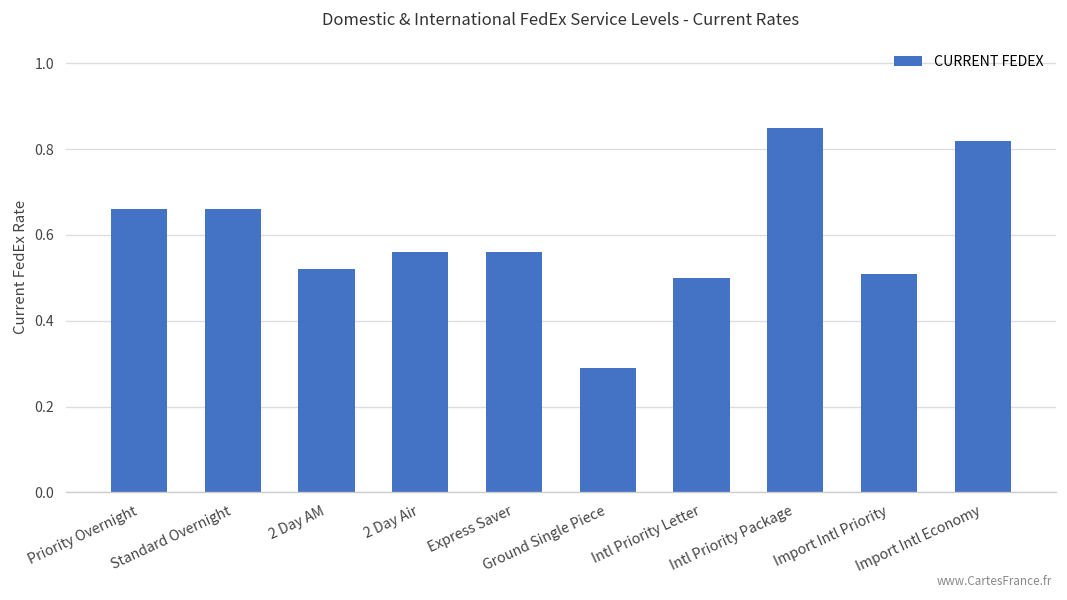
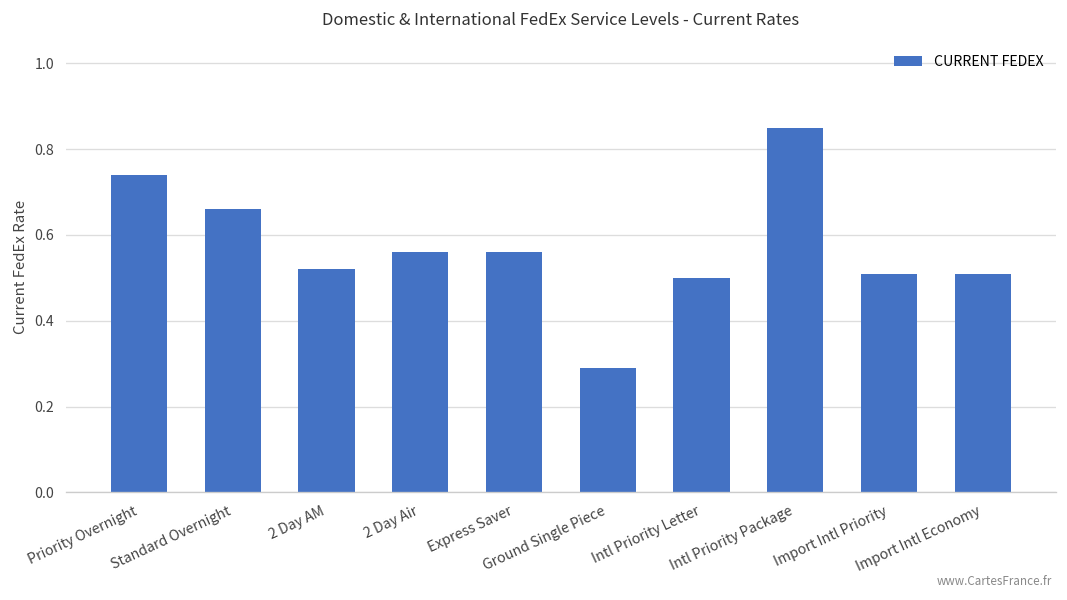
Priority Overnight: 0.66 -> 0.74
Import Intl Economy: 0.82 -> 0.51
